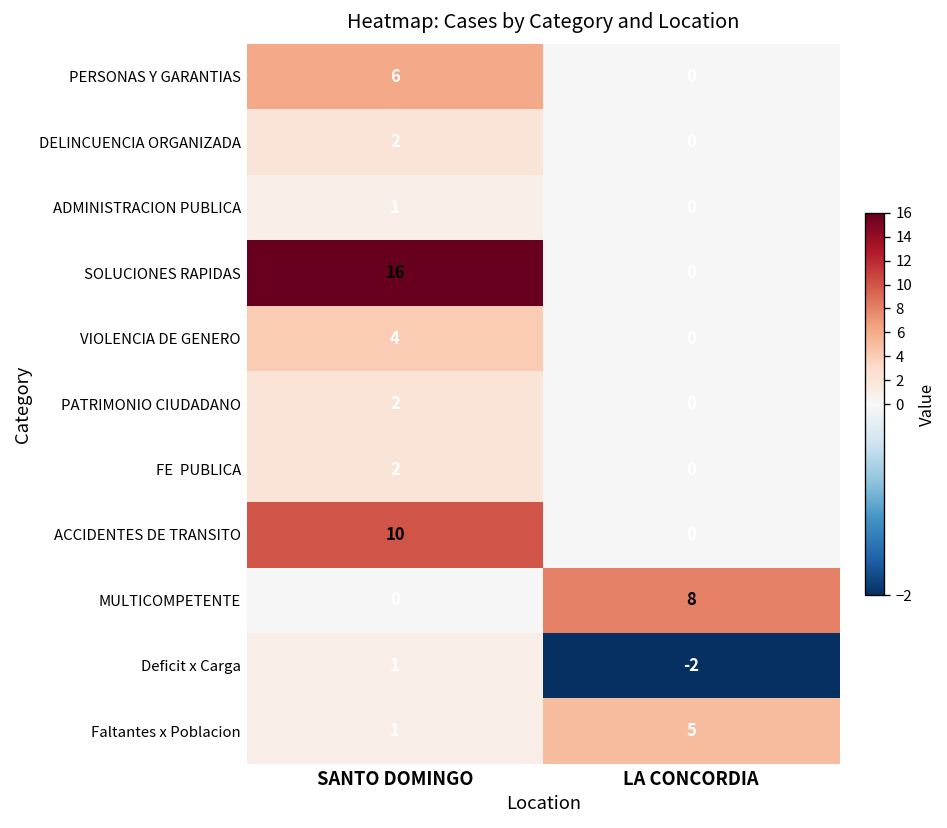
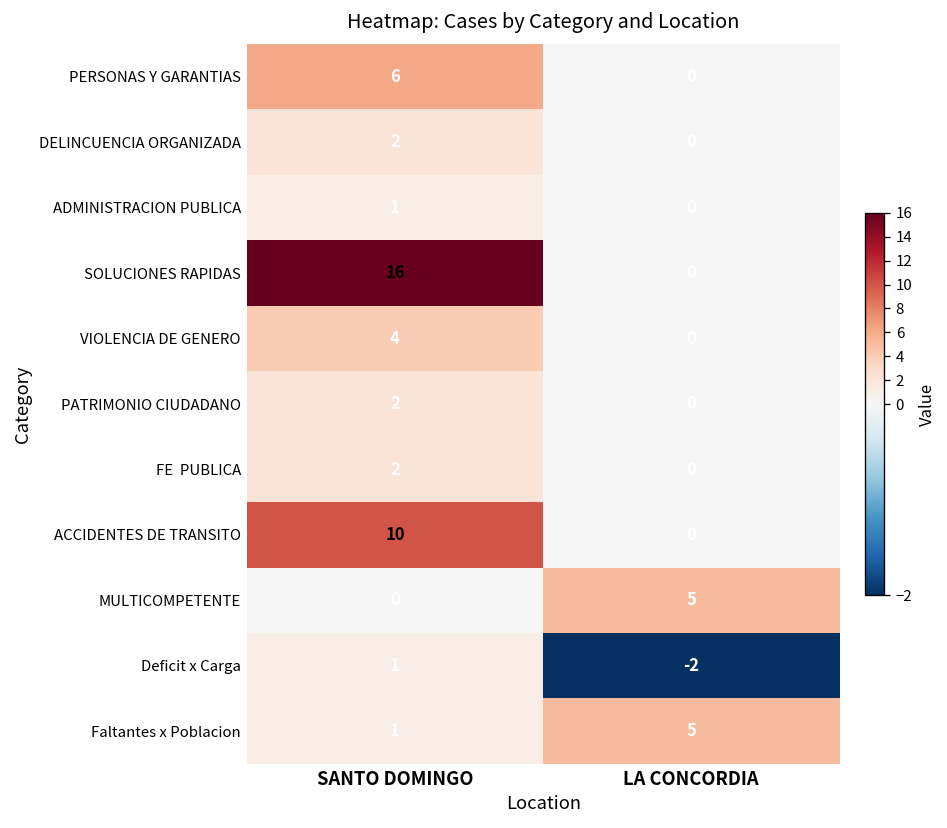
MULTICOMPETENTE, LA CONCORDIA: 8 -> 5
